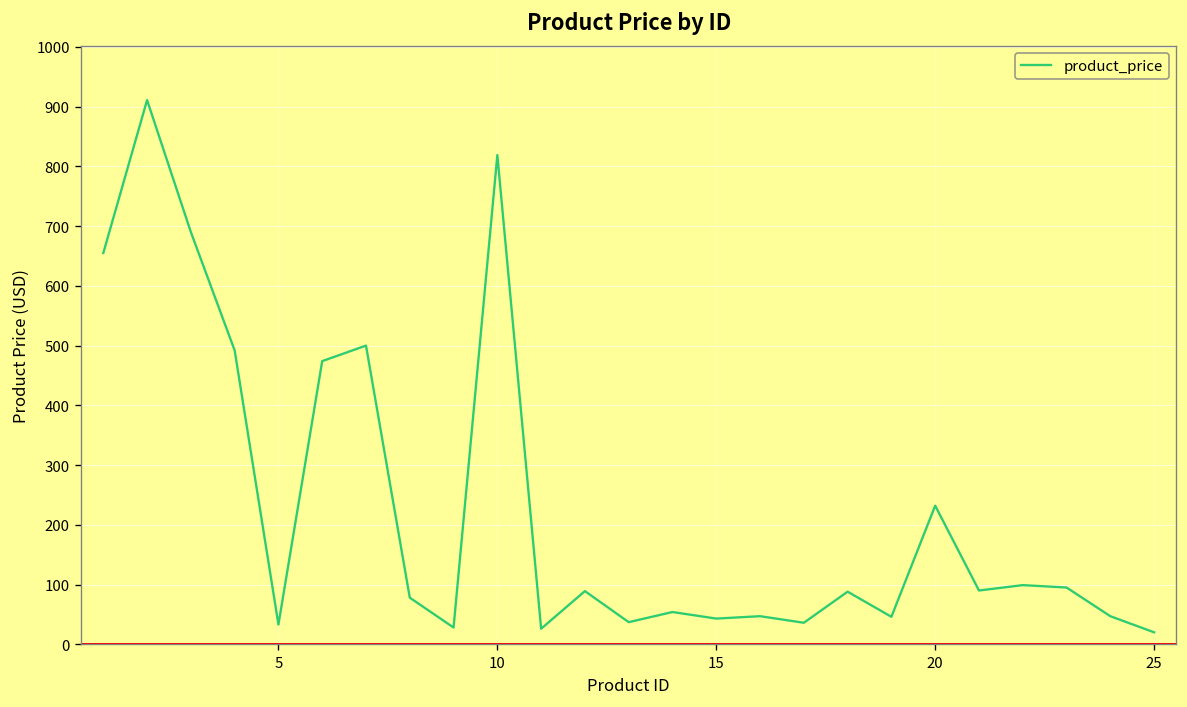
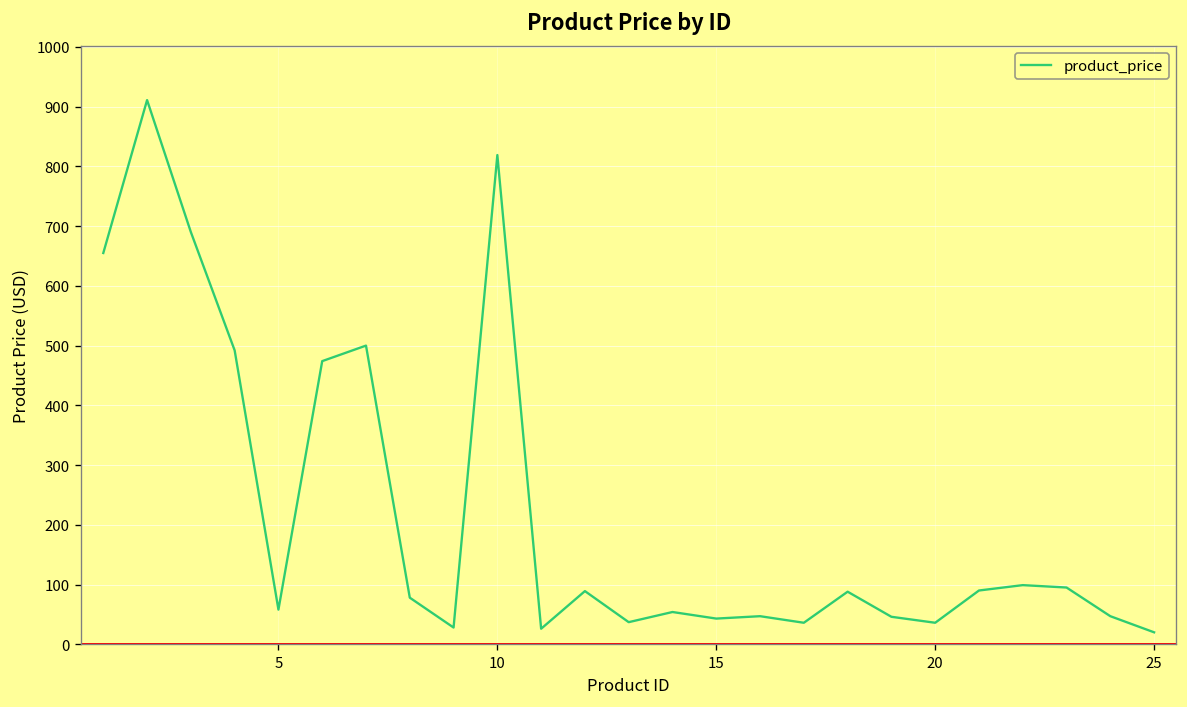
5: 30 -> 60
20: 230 -> 40
